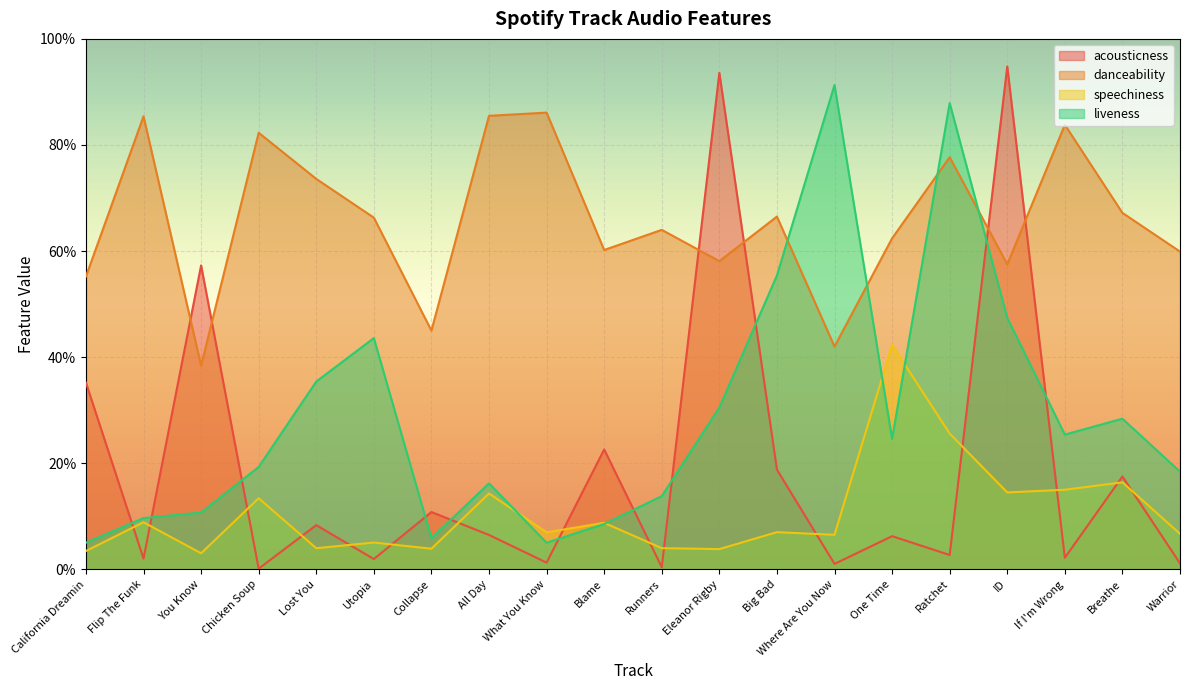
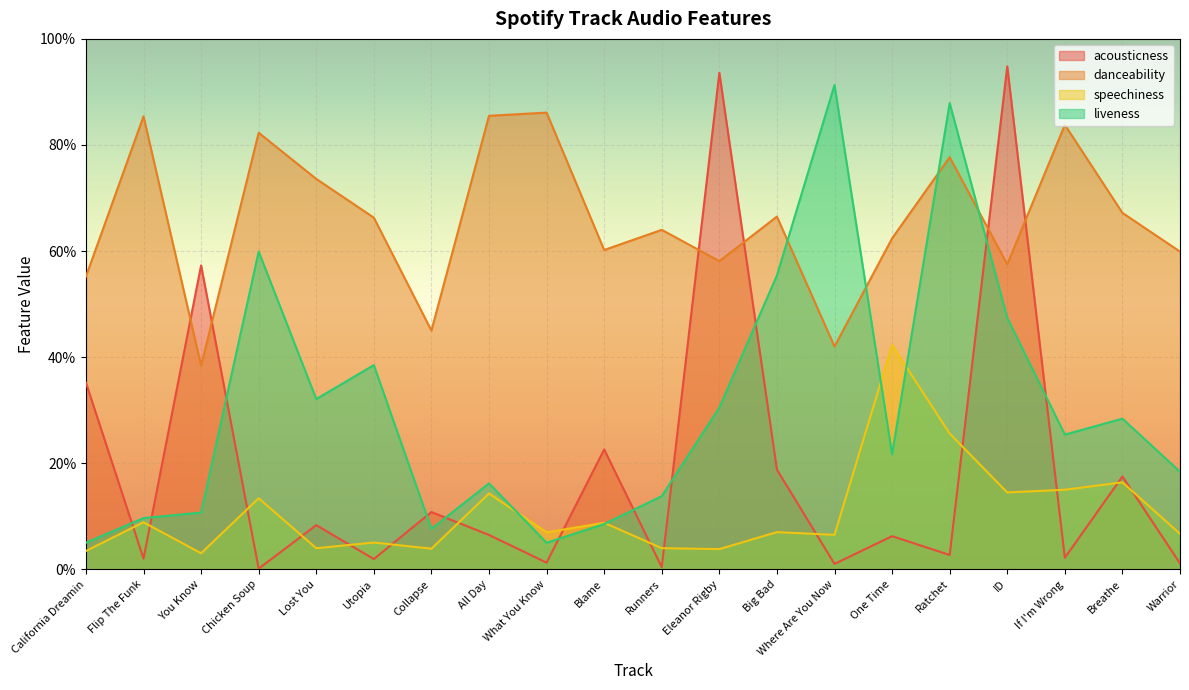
liveness, Chicken Soup: 19% -> 60%
liveness, Lost You: 35% -> 32%
liveness, Utopia: 44% -> 39%
liveness, Collapse: 6% -> 8%
liveness, One Time: 25% -> 22%
